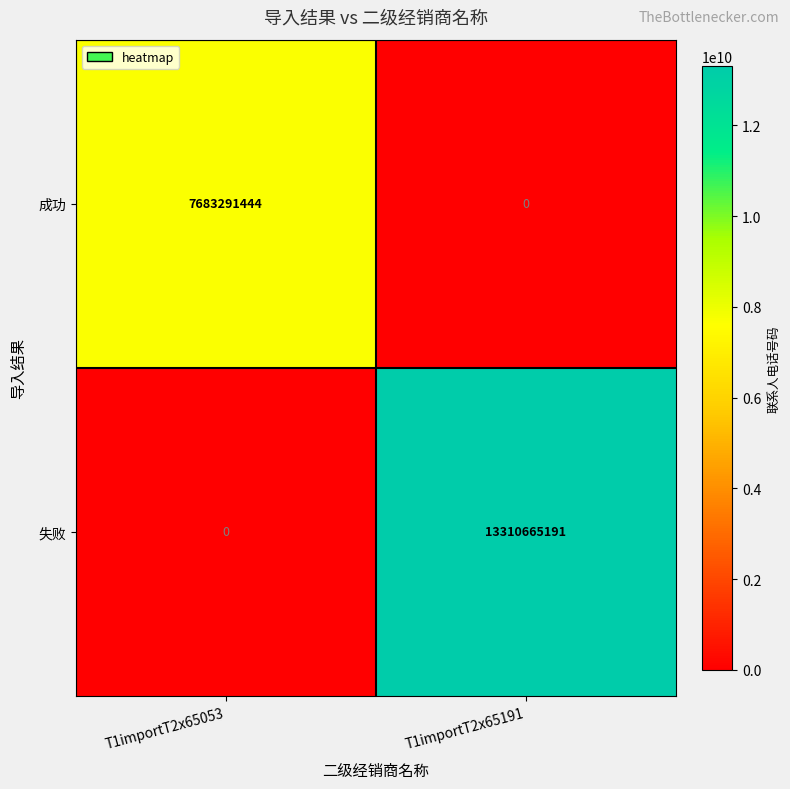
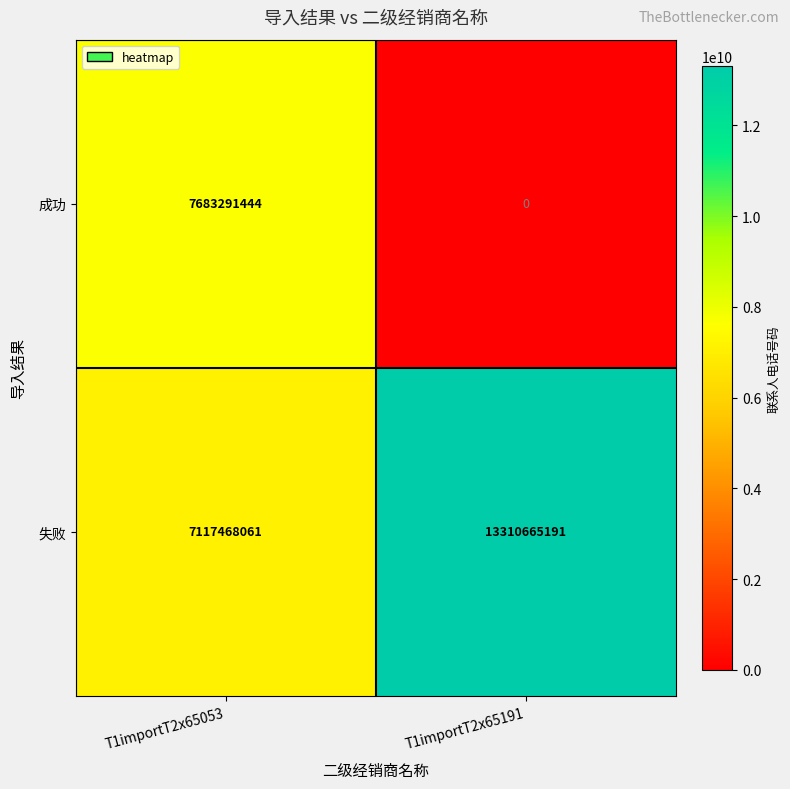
失败, T1importT2x65053: 0 -> 7117468061
